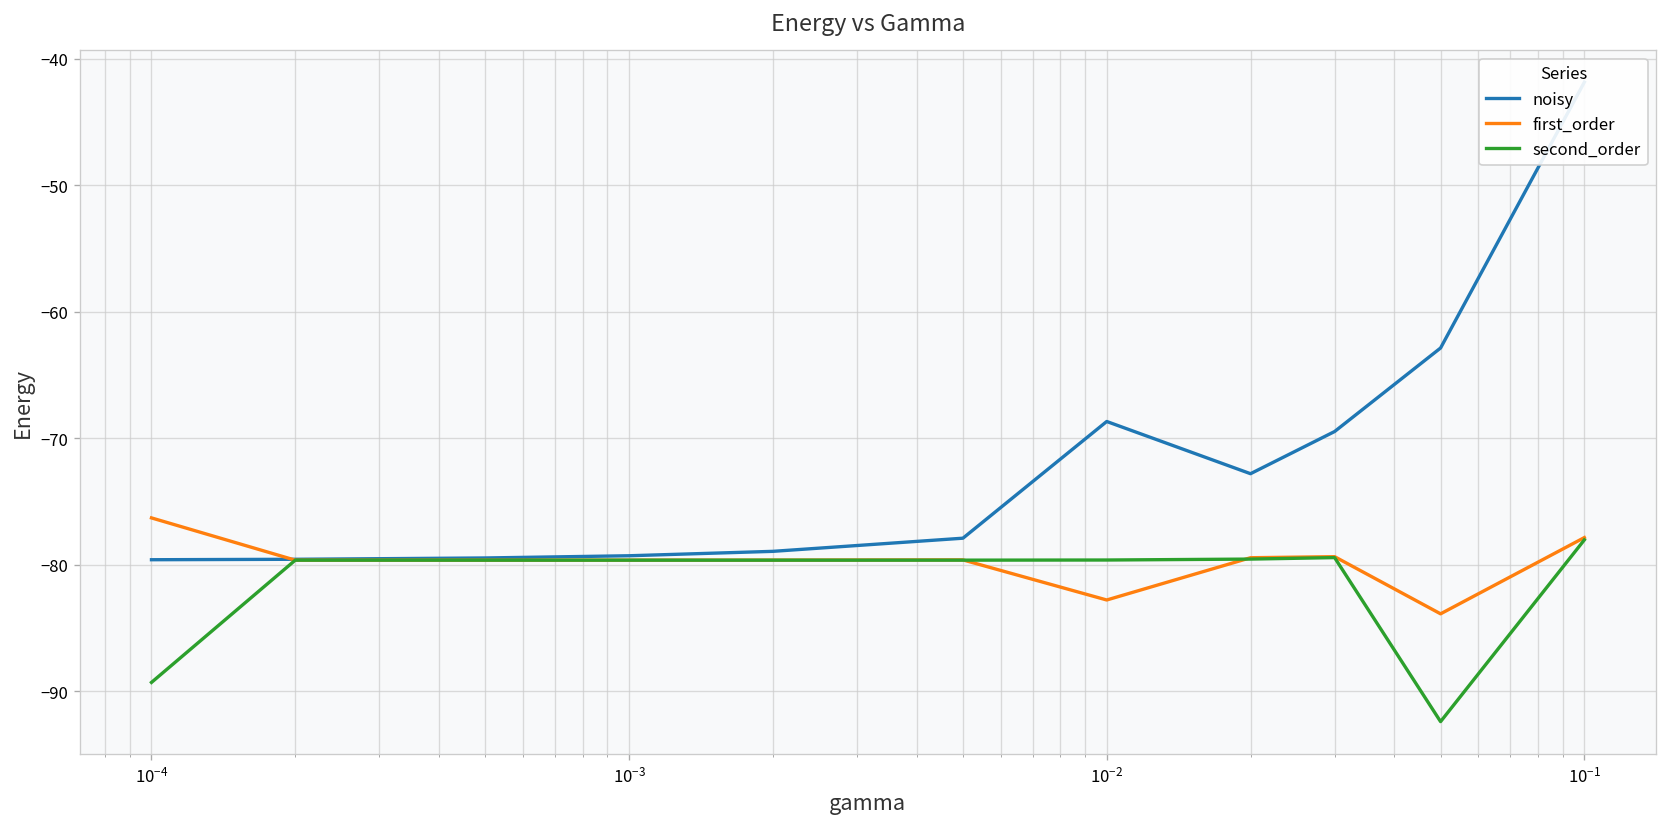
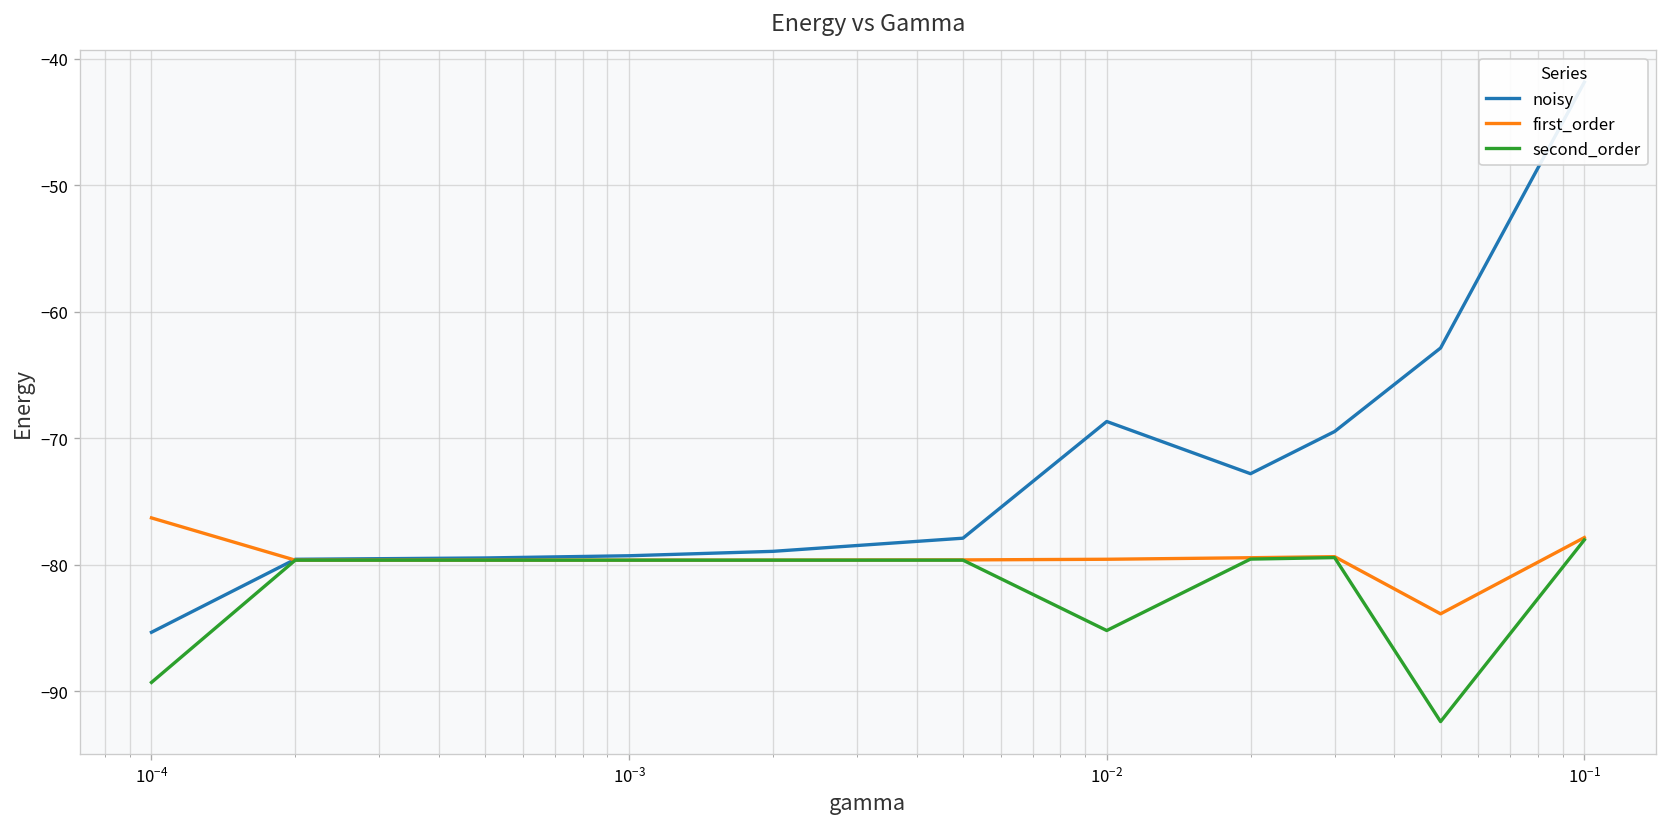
noisy, 10^-4: -79.6 -> -85.4
first_order, 10^-2: -82.8 -> -79.6
second_order, 10^-2: -79.6 -> -85.2
